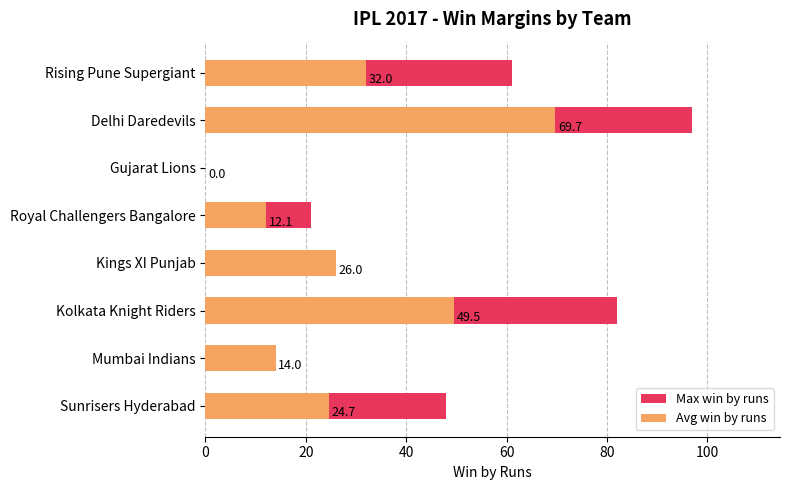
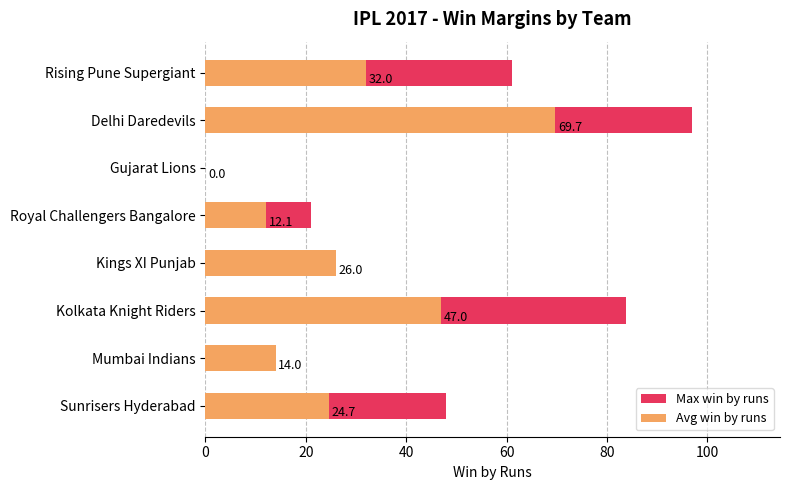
Max win by runs, Kolkata Knight Riders: 82 -> 84
Avg win by runs, Kolkata Knight Riders: 49.5 -> 47.0
